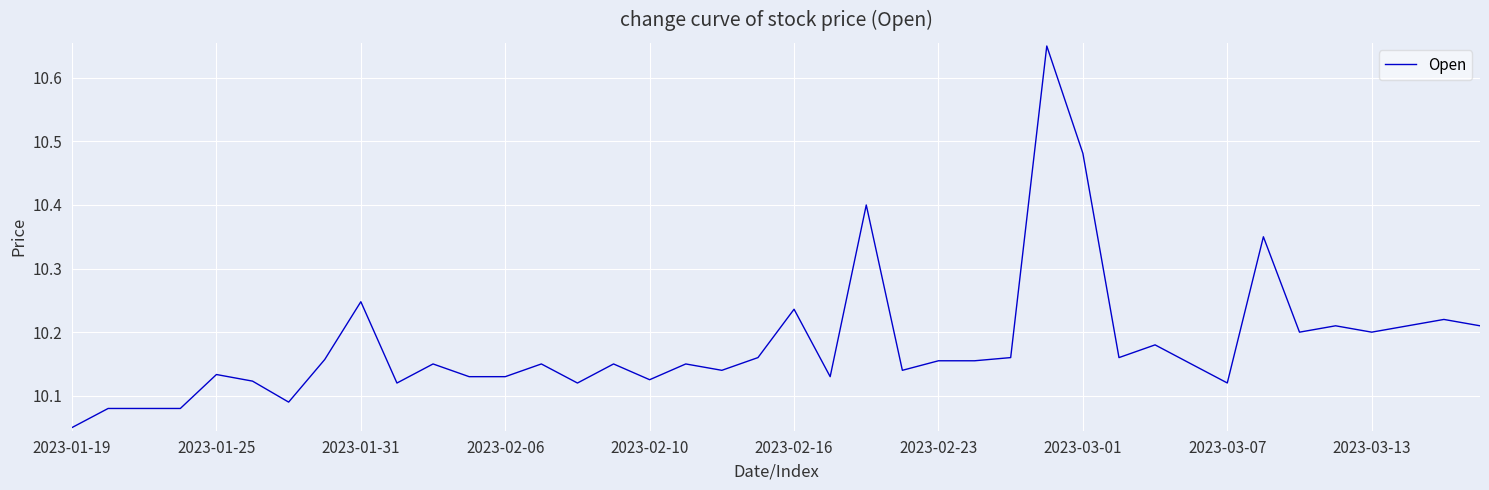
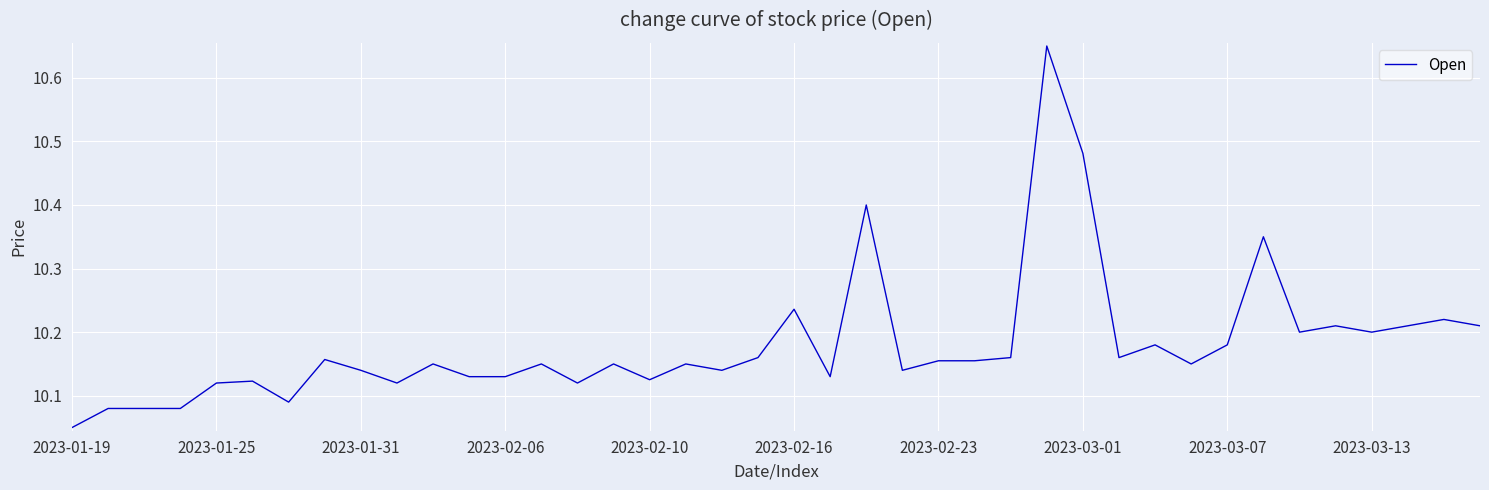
2023-01-25: 10.13 -> 10.12
2023-01-31: 10.25 -> 10.14
2023-03-07: 10.12 -> 10.18
